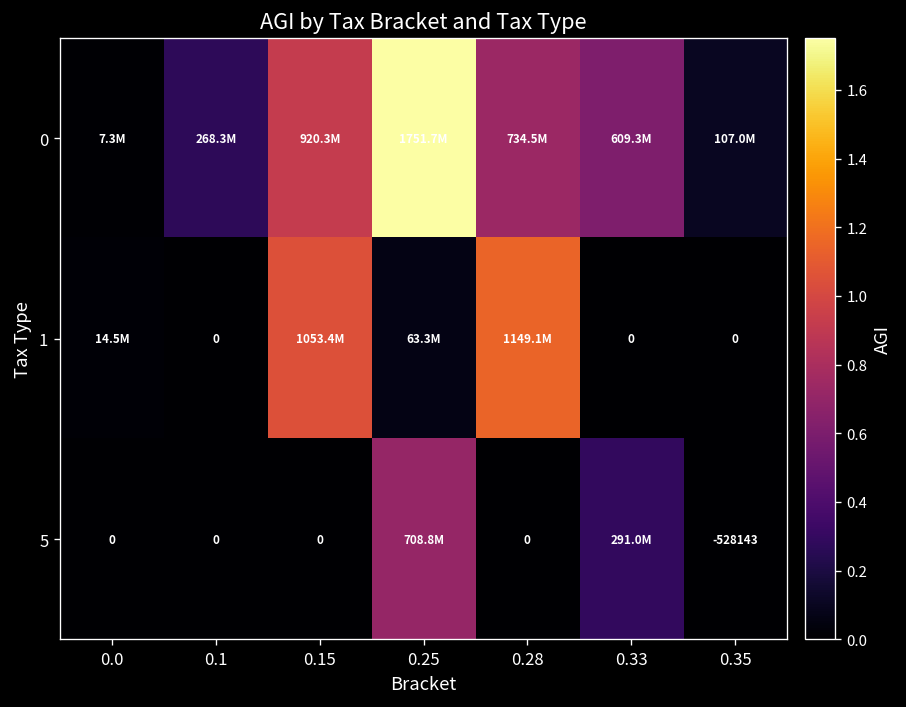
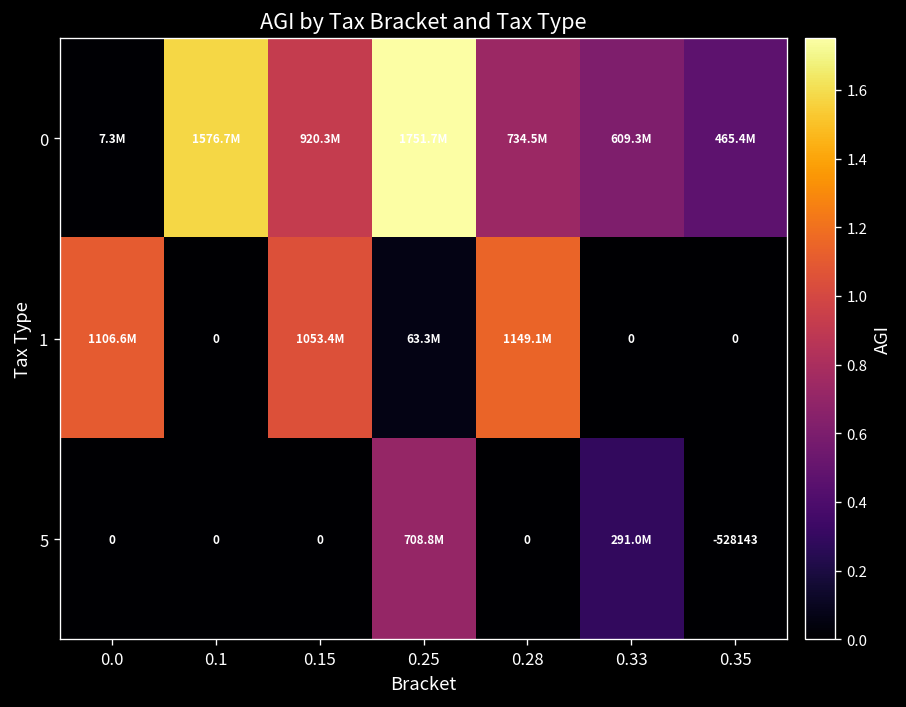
0, 0.1: 268.3M -> 1576.7M
0, 0.35: 107.0M -> 465.4M
1, 0.0: 14.5M -> 1106.6M
